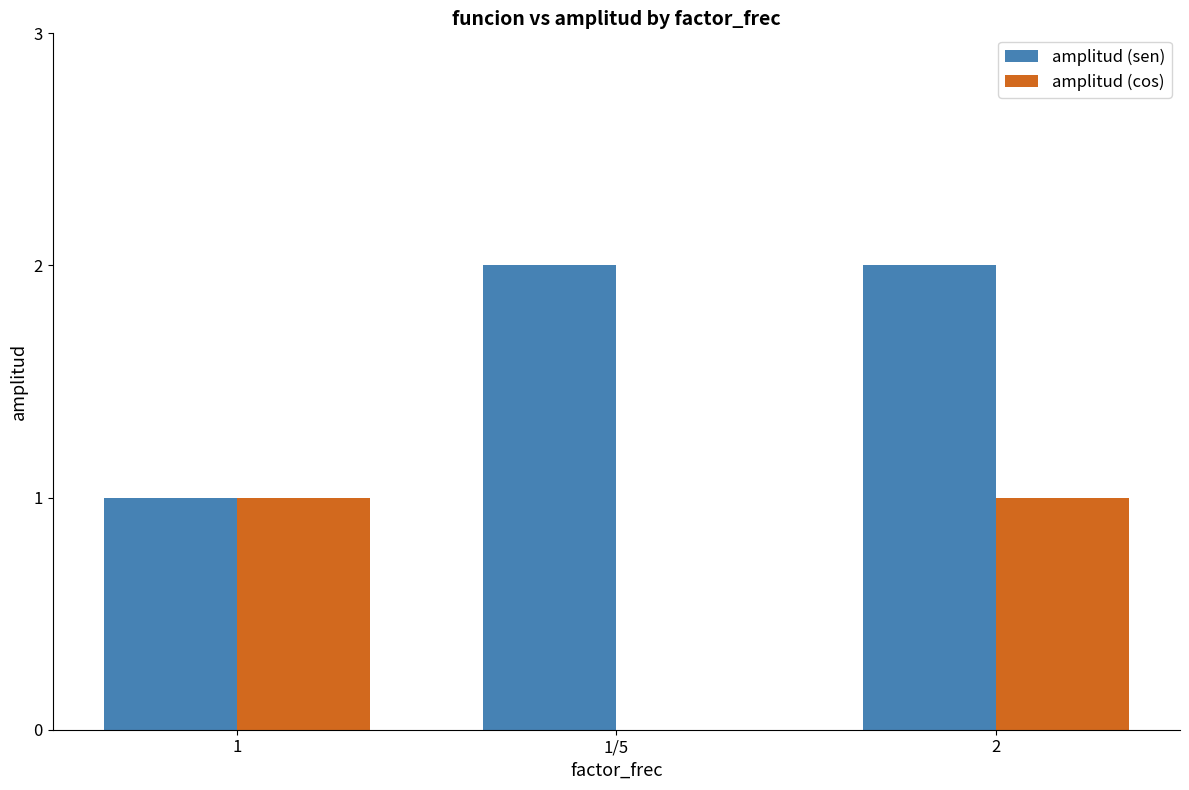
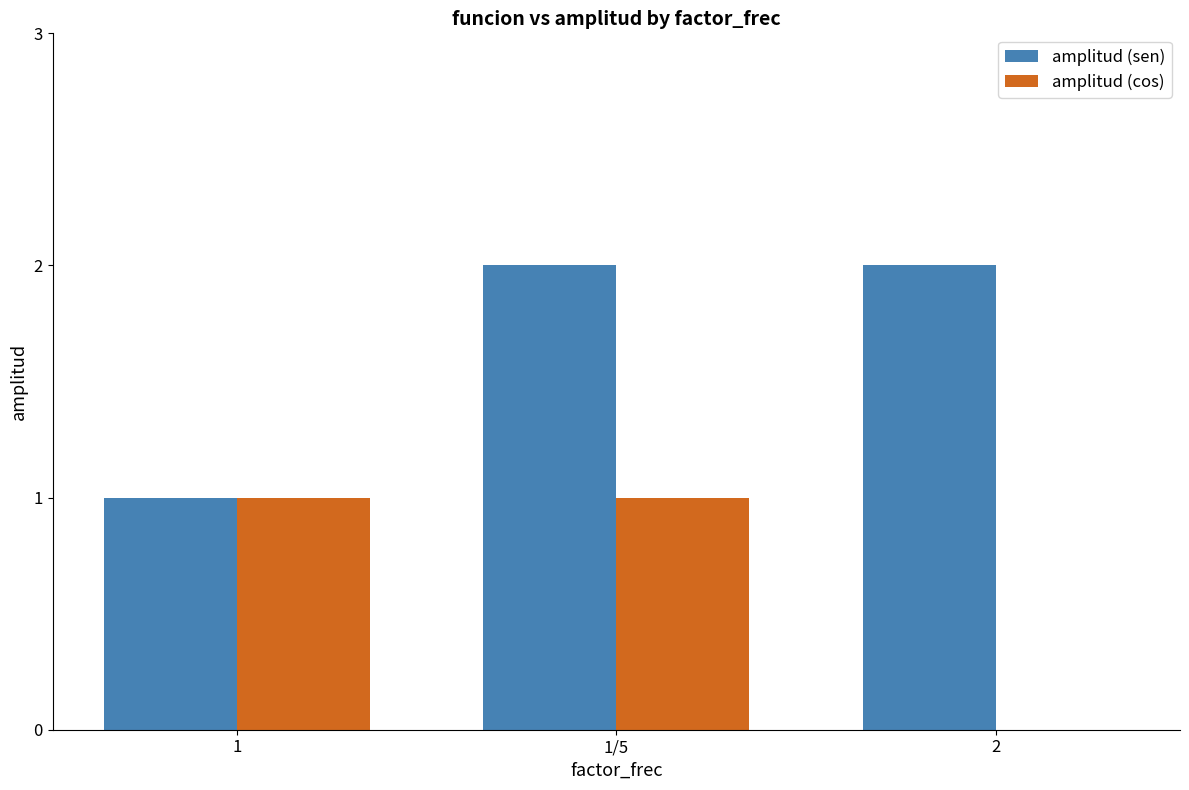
amplitud (cos), 1/5: 0 -> 1
amplitud (cos), 2: 1 -> 0
